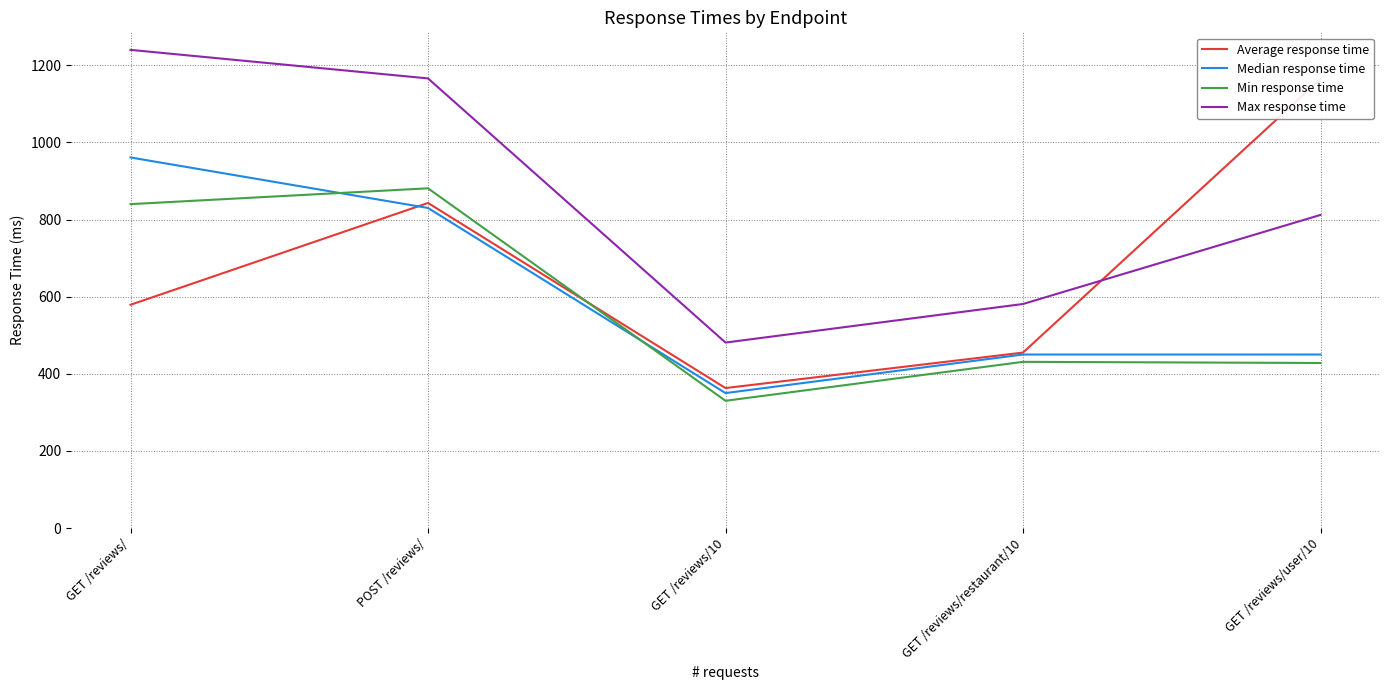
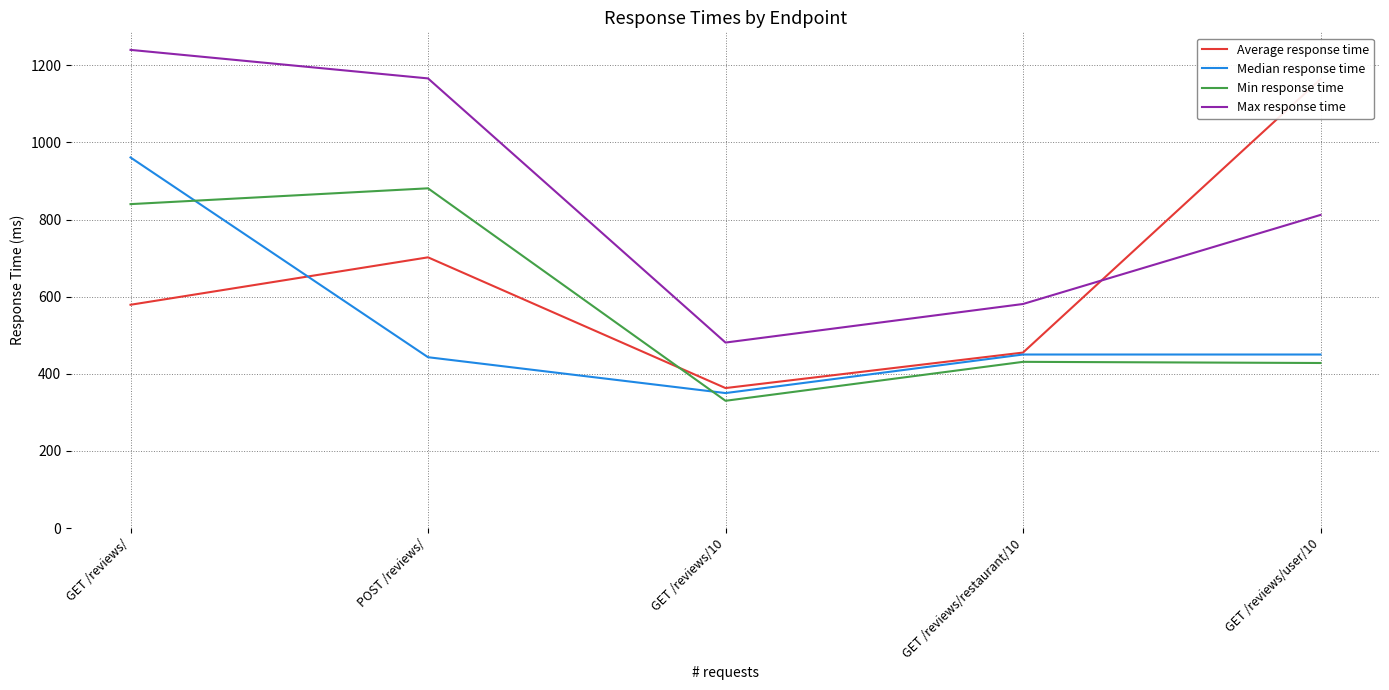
Average response time, POST /reviews/: 840 -> 700
Median response time, POST /reviews/: 830 -> 440
